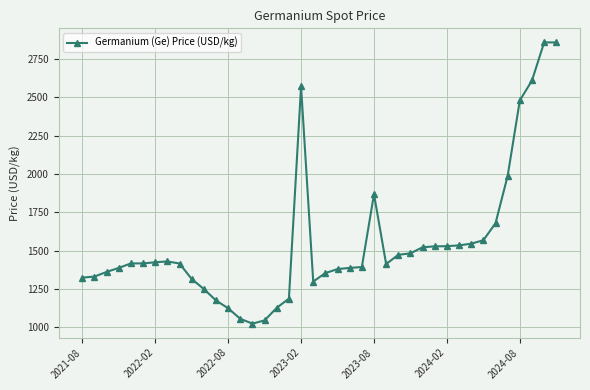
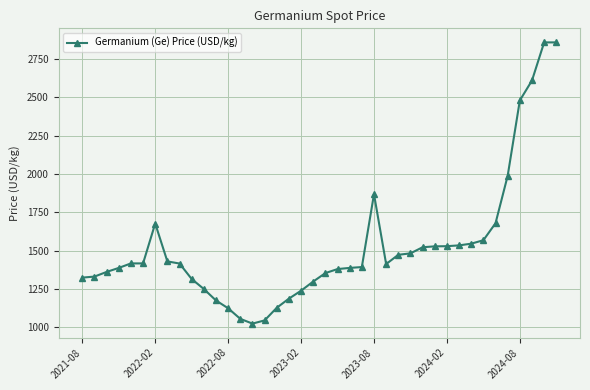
2022-02: 1430 -> 1680
2023-02: 2570 -> 1240
